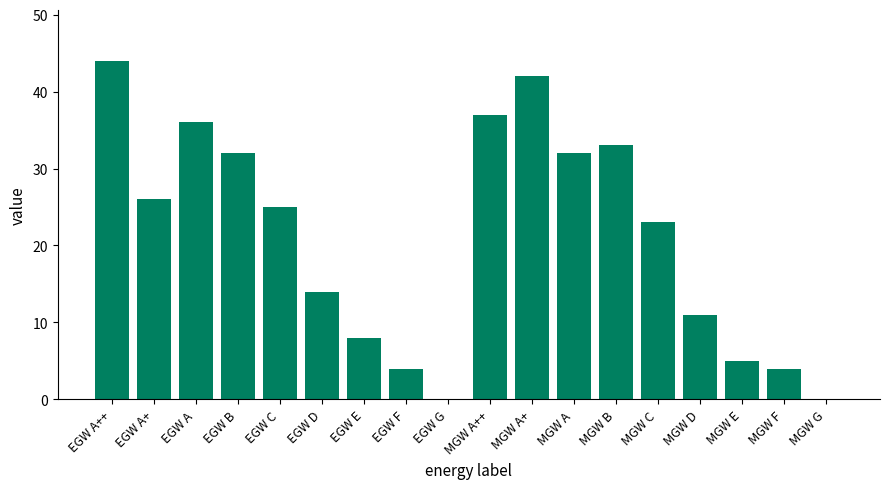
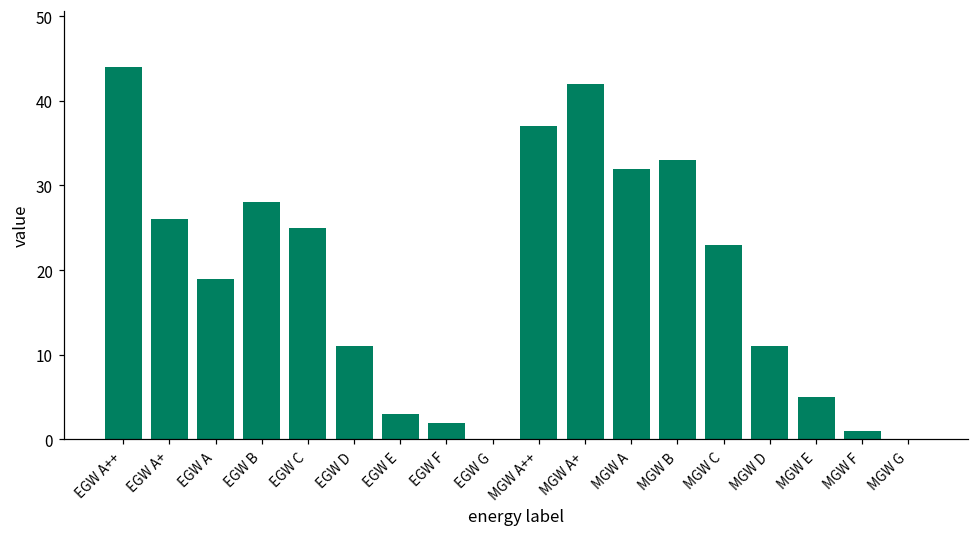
EGW A: 36 -> 19
EGW B: 32 -> 28
EGW D: 14 -> 11
EGW E: 8 -> 3
EGW F: 4 -> 2
MGW F: 4 -> 1
